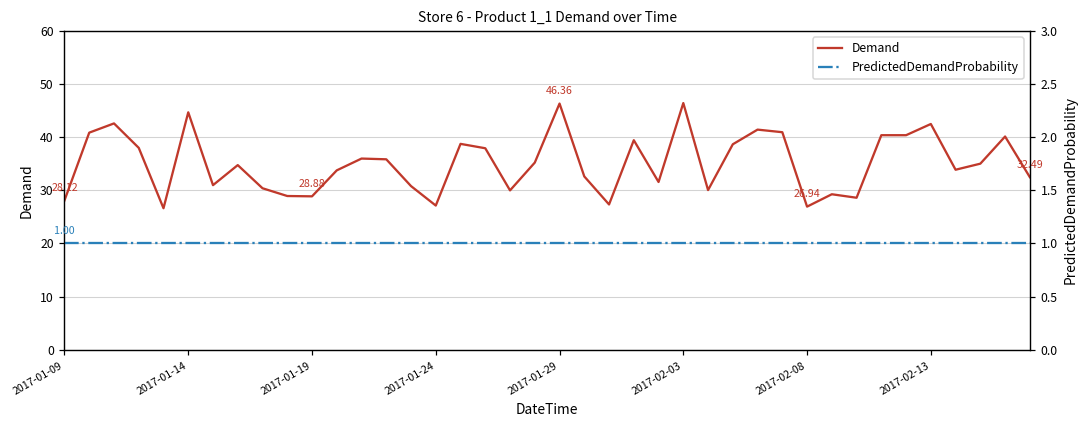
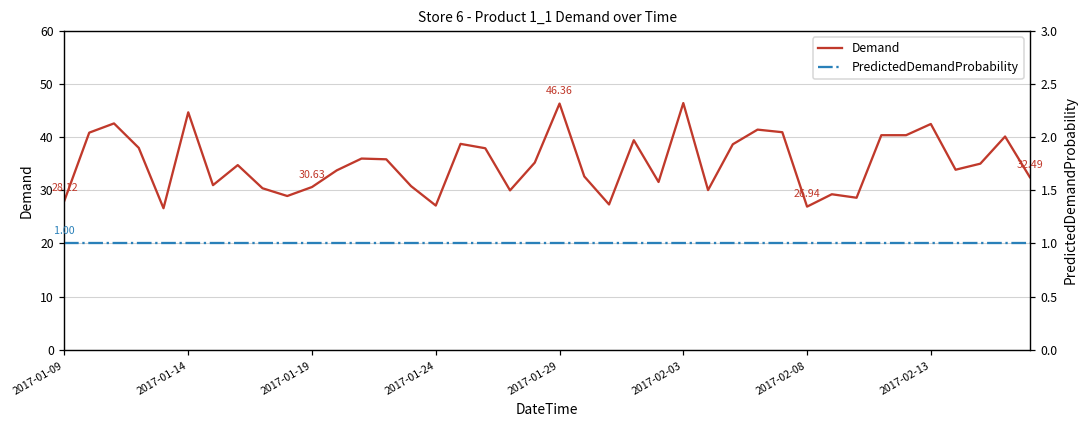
Demand, 2017-01-19: 28.88 -> 30.63
